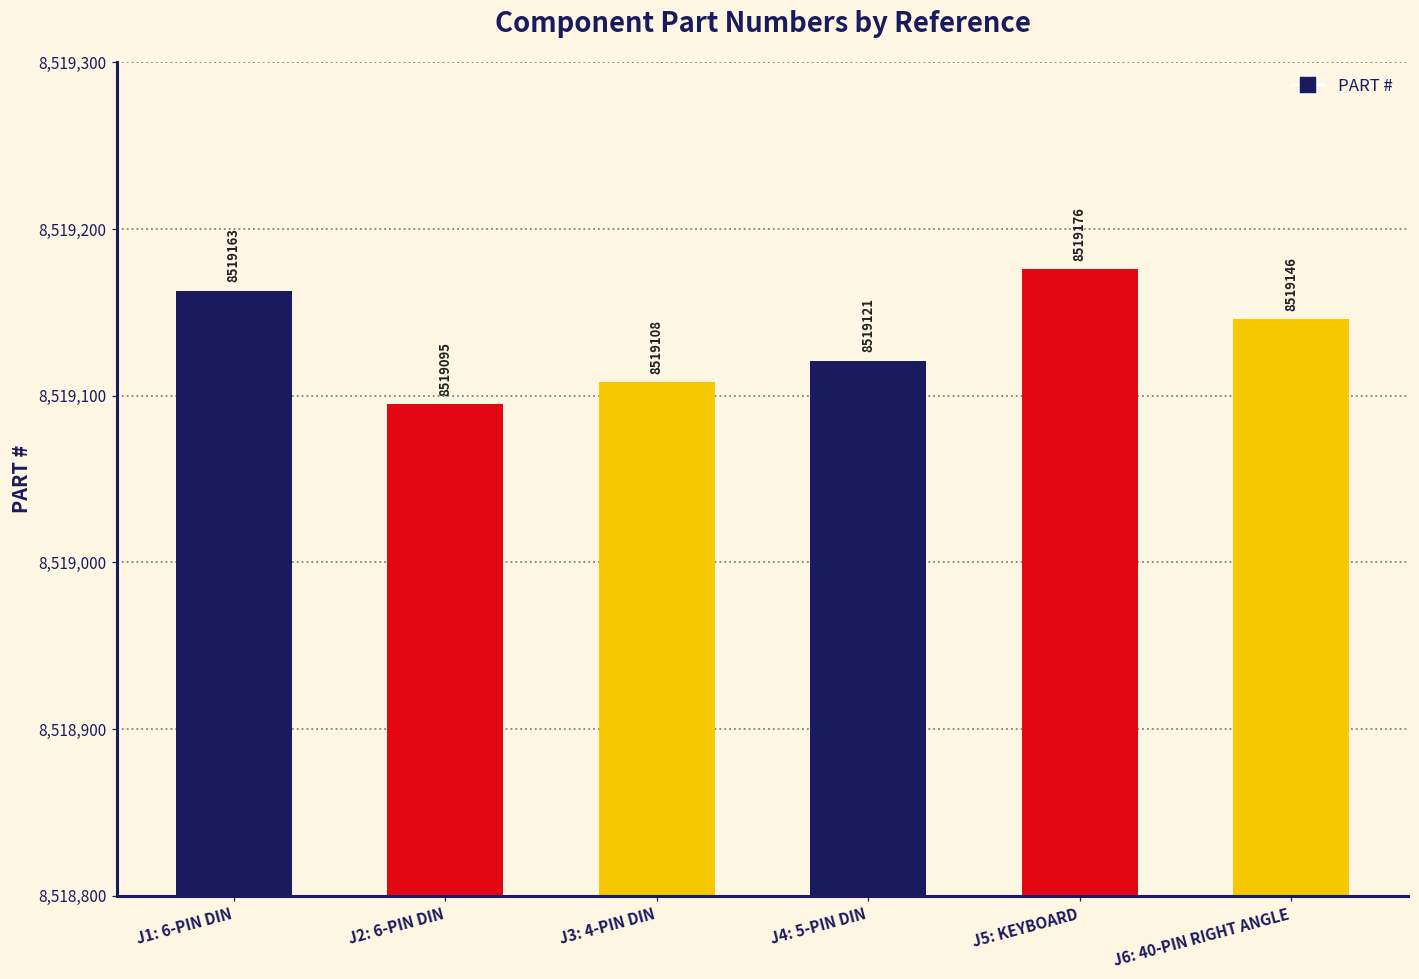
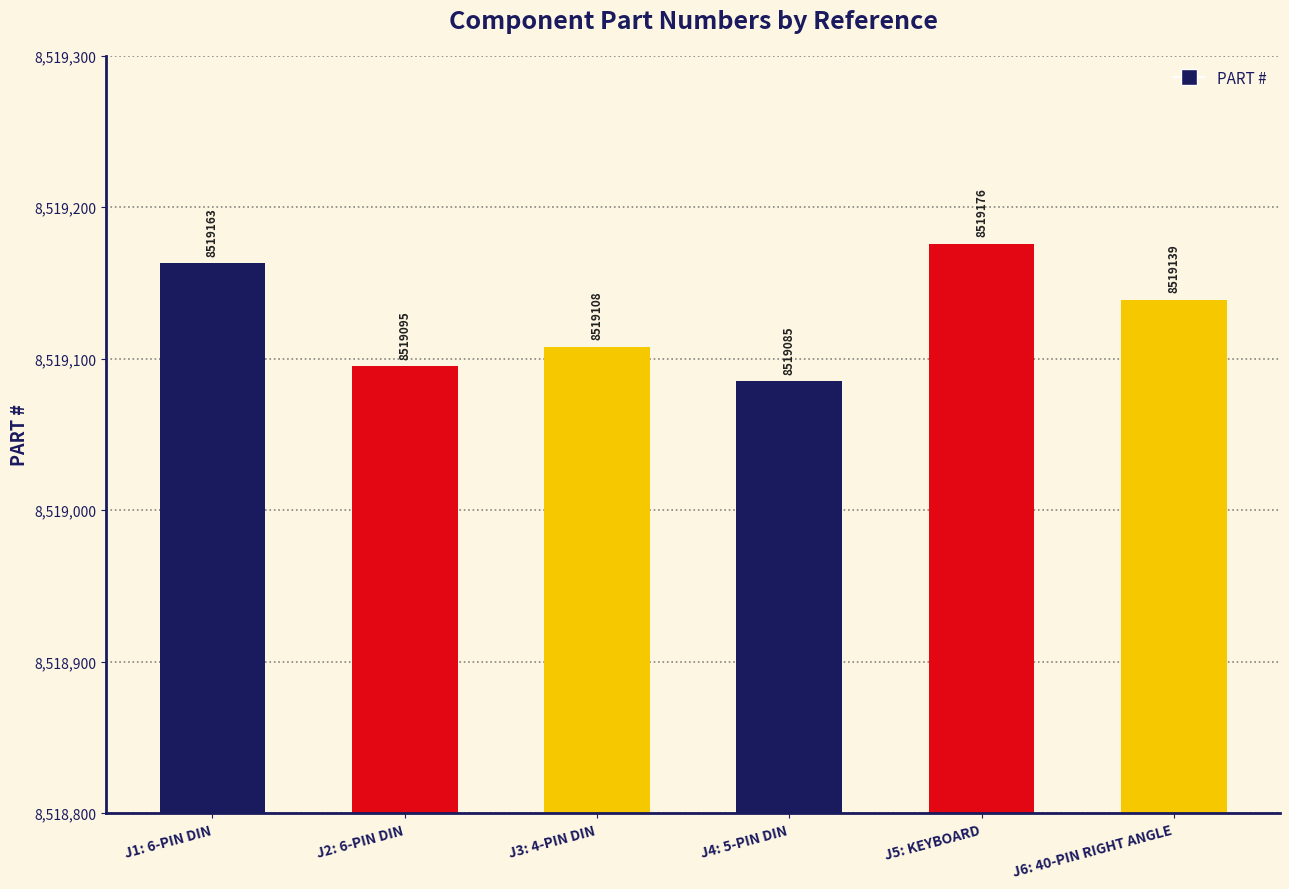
J4: 5-PIN DIN: 8519121 -> 8519085
J6: 40-PIN RIGHT ANGLE: 8519146 -> 8519139
